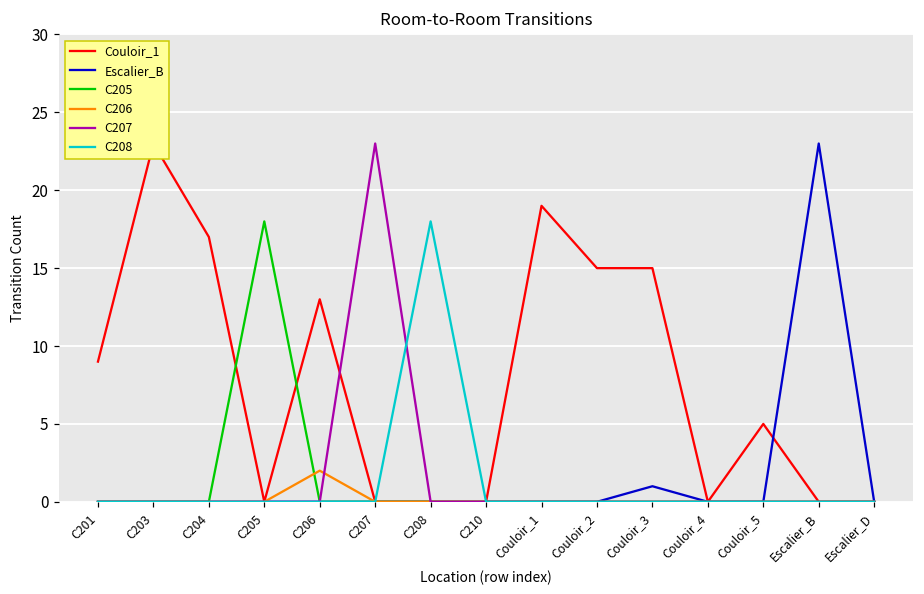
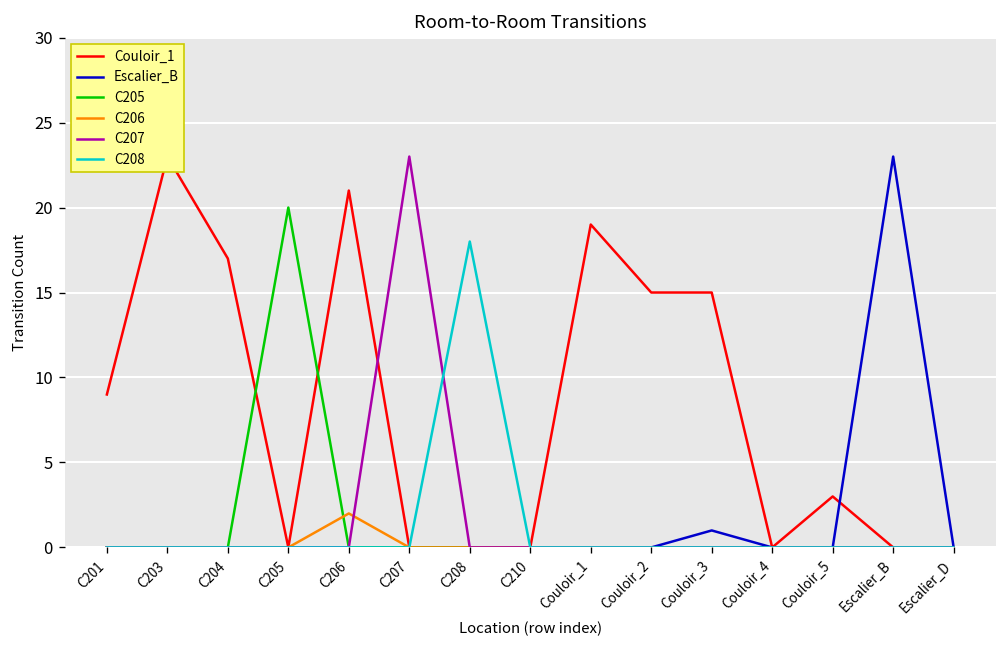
C205, C205: 18 -> 20
Couloir_1, C206: 13 -> 21
Couloir_1, Couloir_5: 5 -> 3
